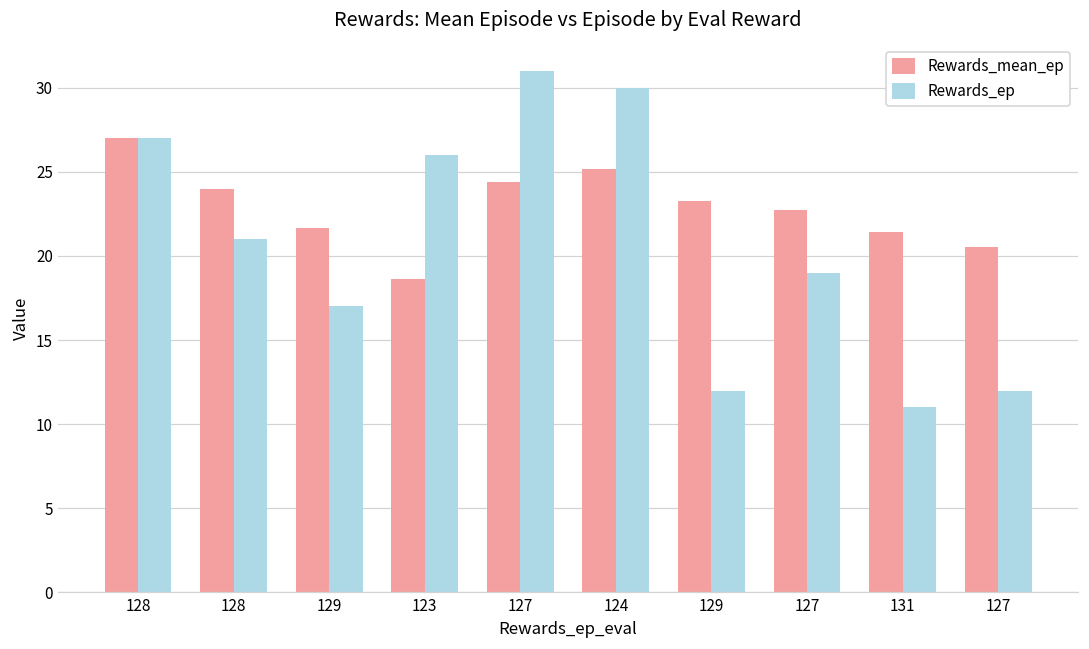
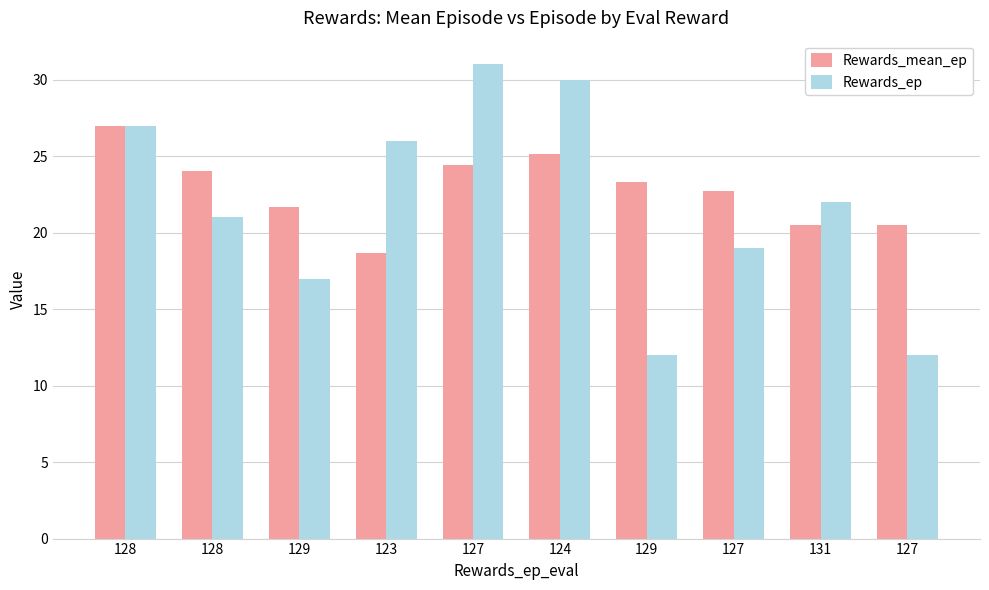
Rewards_mean_ep, 131: 21.4 -> 20.5
Rewards_ep, 131: 11 -> 22
